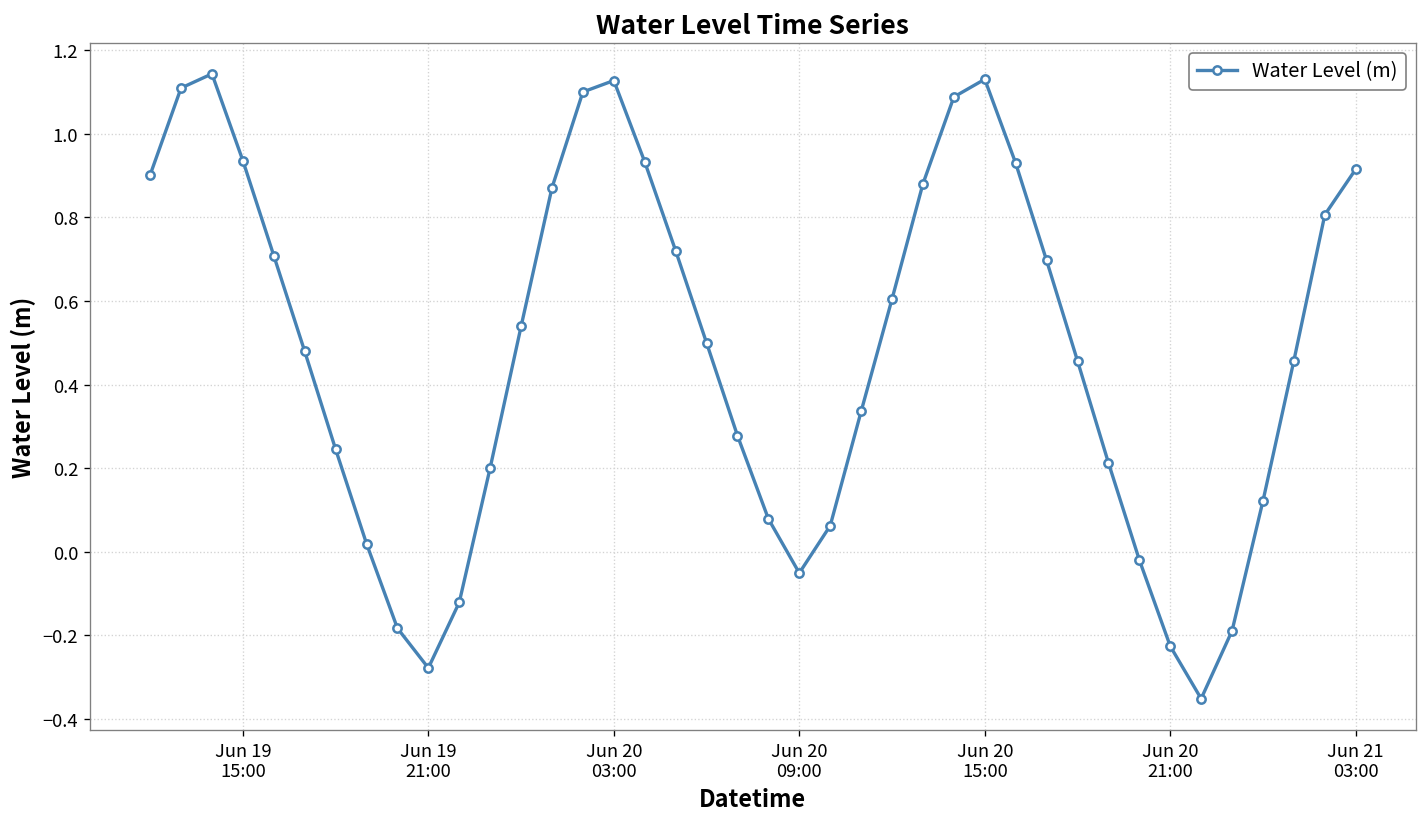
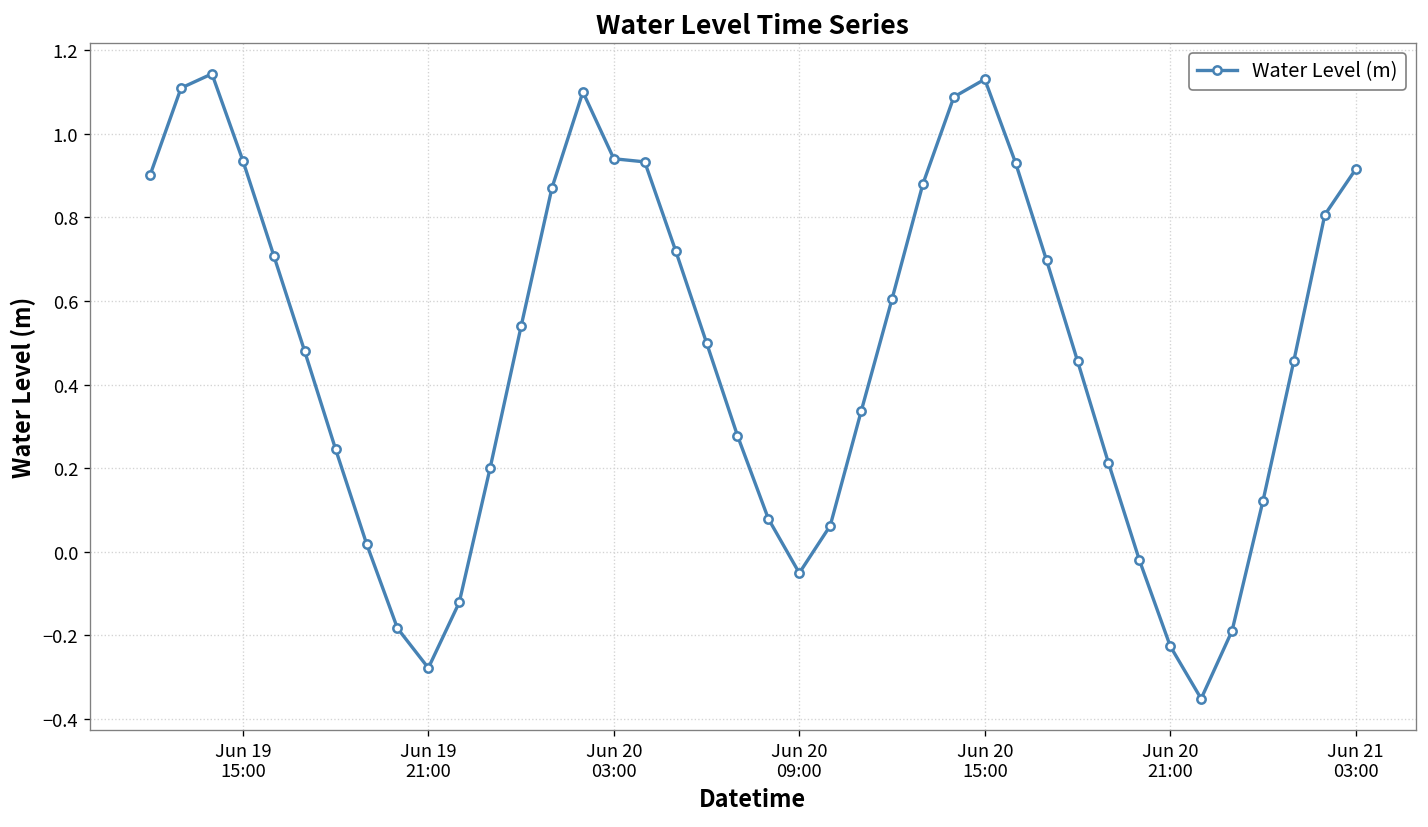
Jun 20 03:00: 1.13 -> 0.94
